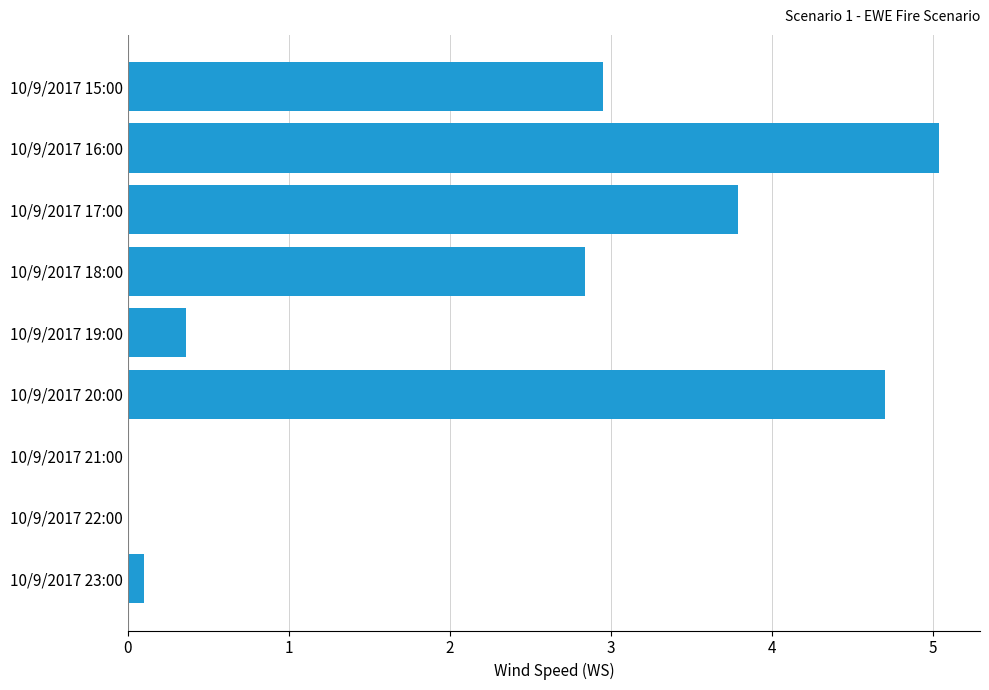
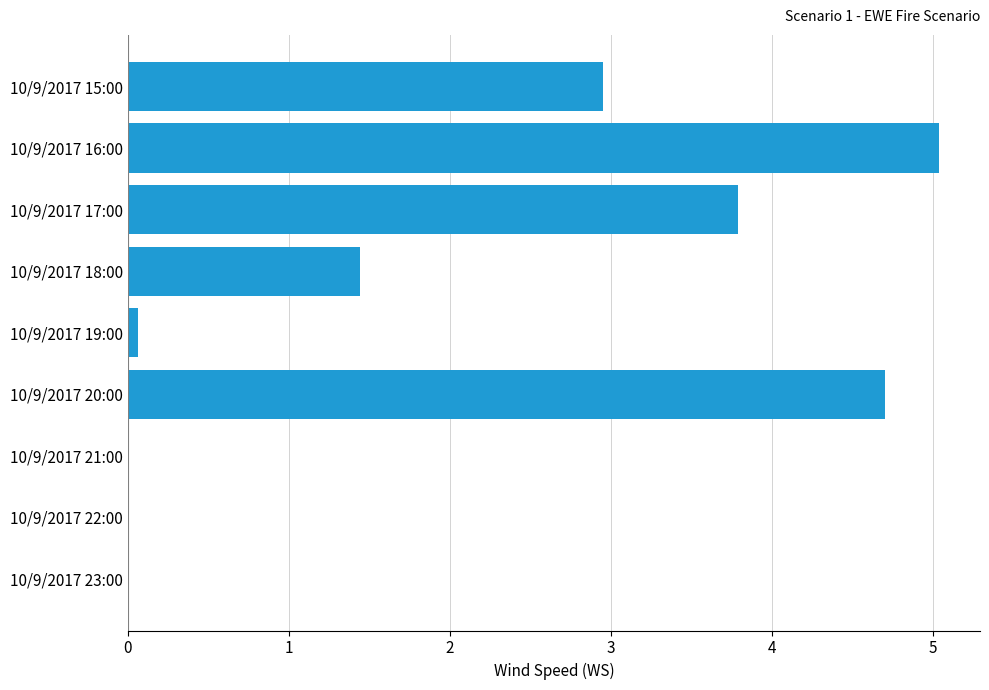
10/9/2017 18:00: 2.84 -> 1.44
10/9/2017 19:00: 0.36 -> 0.06
10/9/2017 23:00: 0.1 -> 0.0
